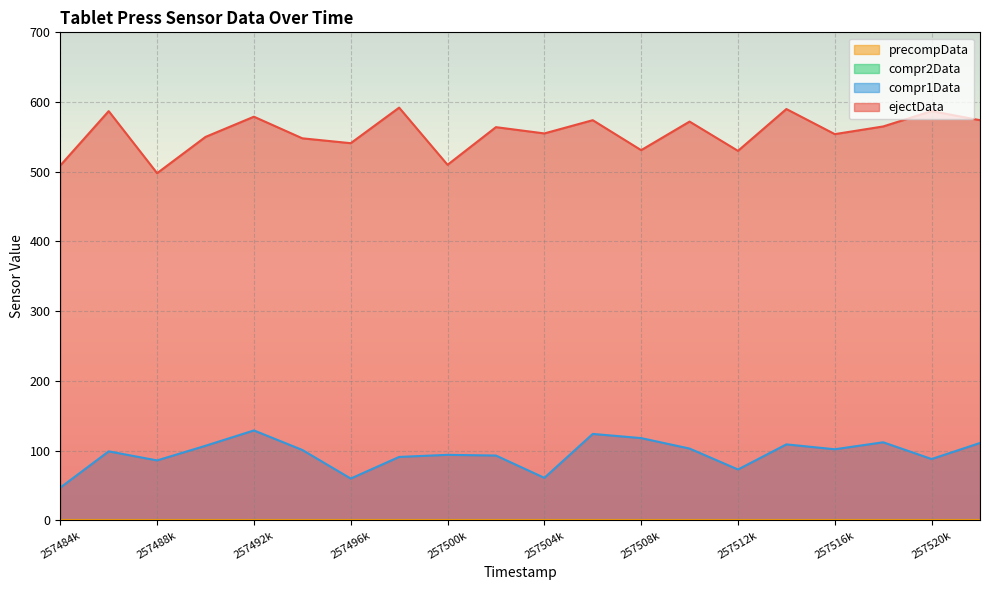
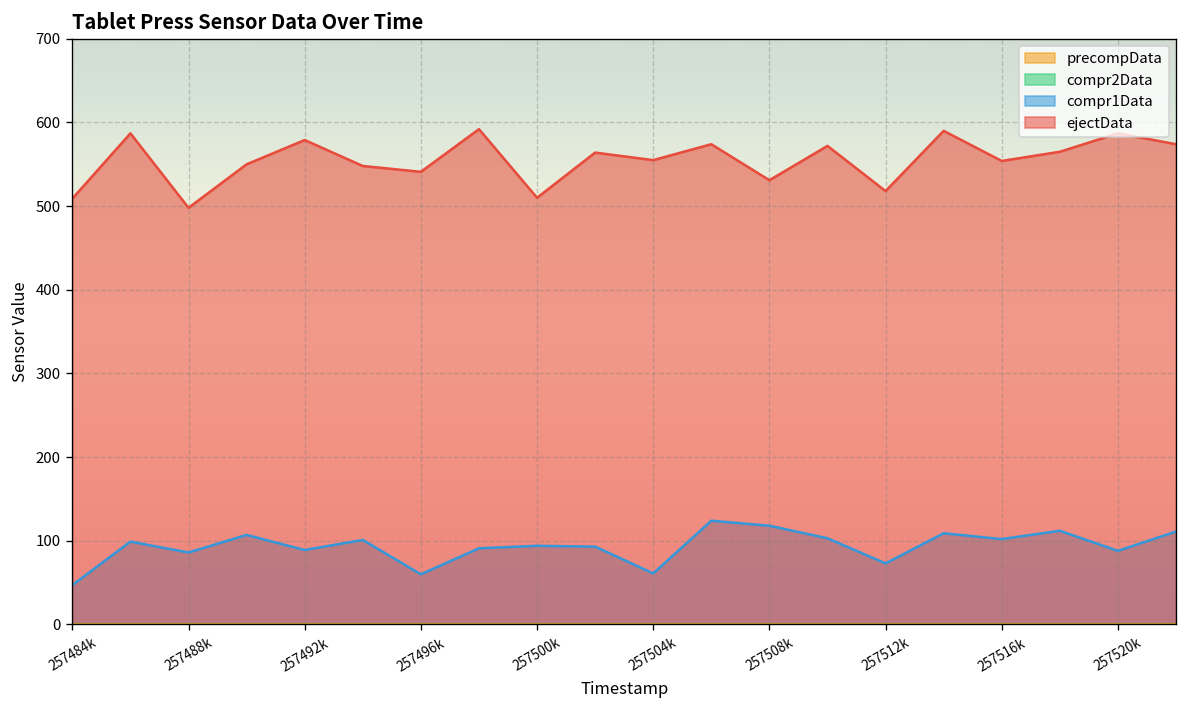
compr1Data, 257492k: 130 -> 90
ejectData, 257512k: 530 -> 520
